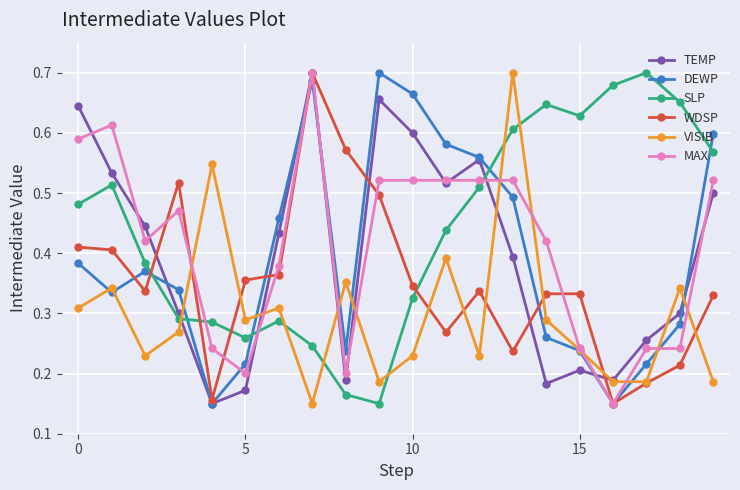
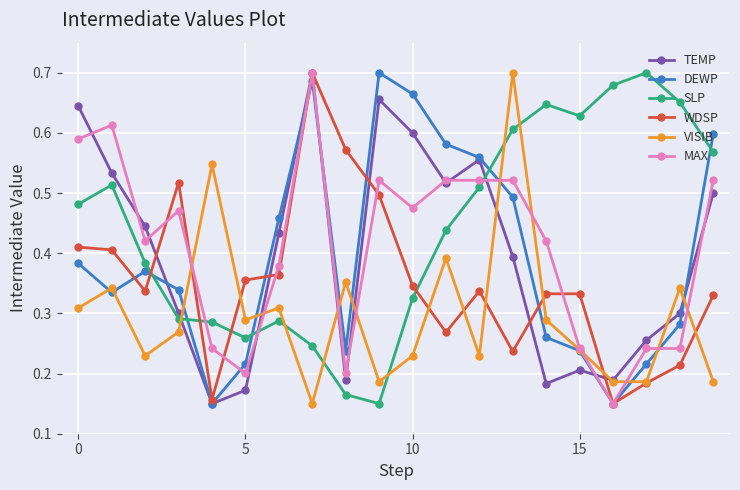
MAX, 10: 0.52 -> 0.48
